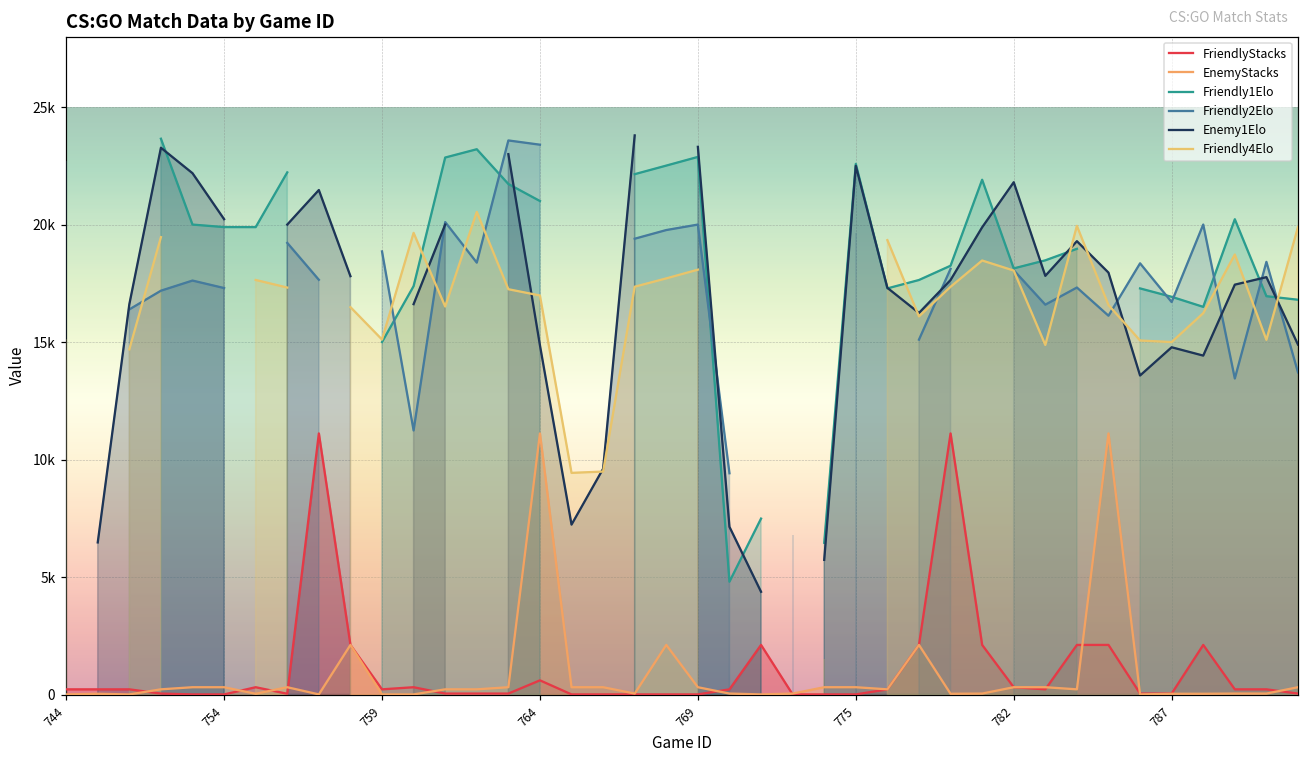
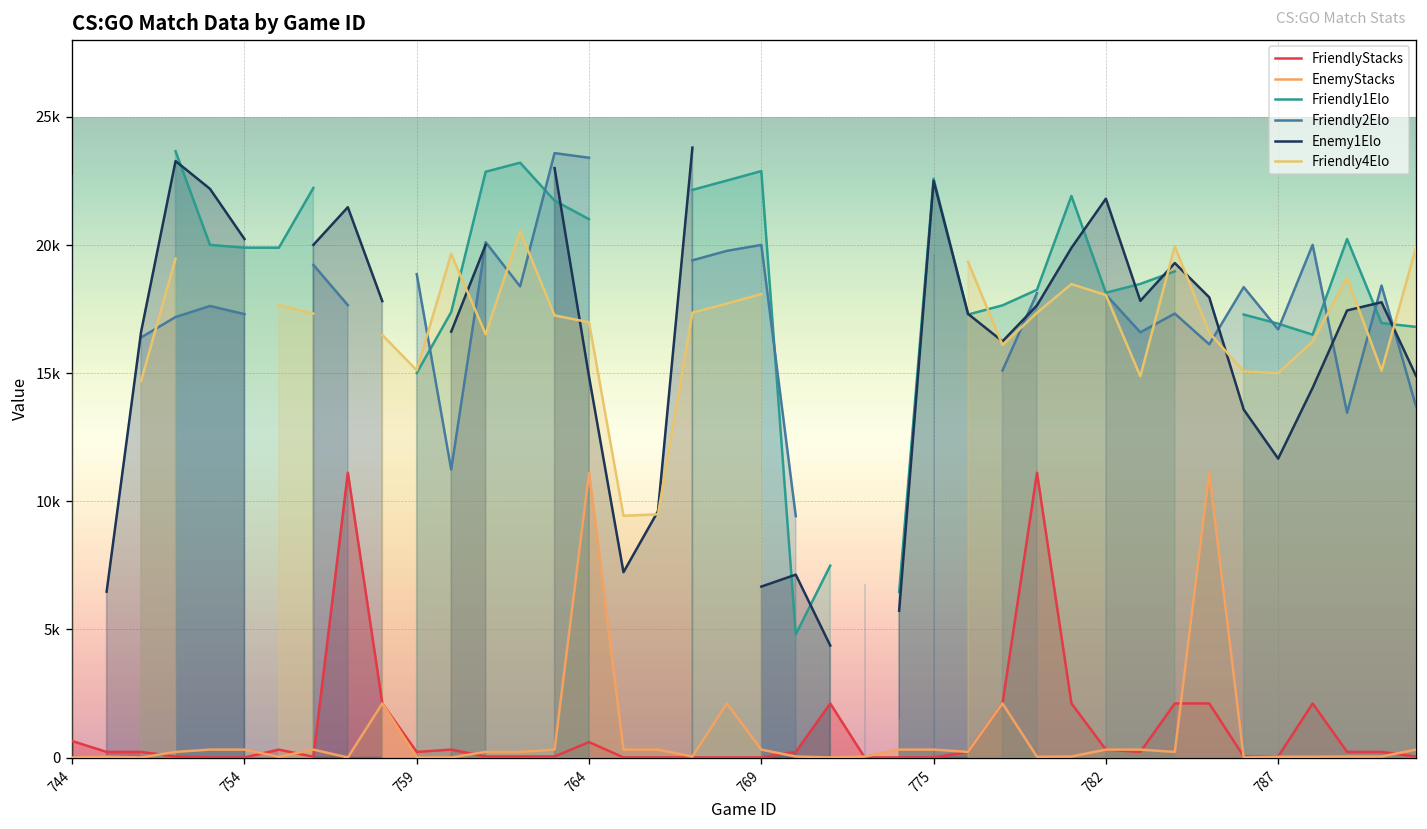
FriendlyStacks, 744: 200 -> 600
Enemy1Elo, 769: 23300 -> 6700
Enemy1Elo, 787: 14800 -> 11700
